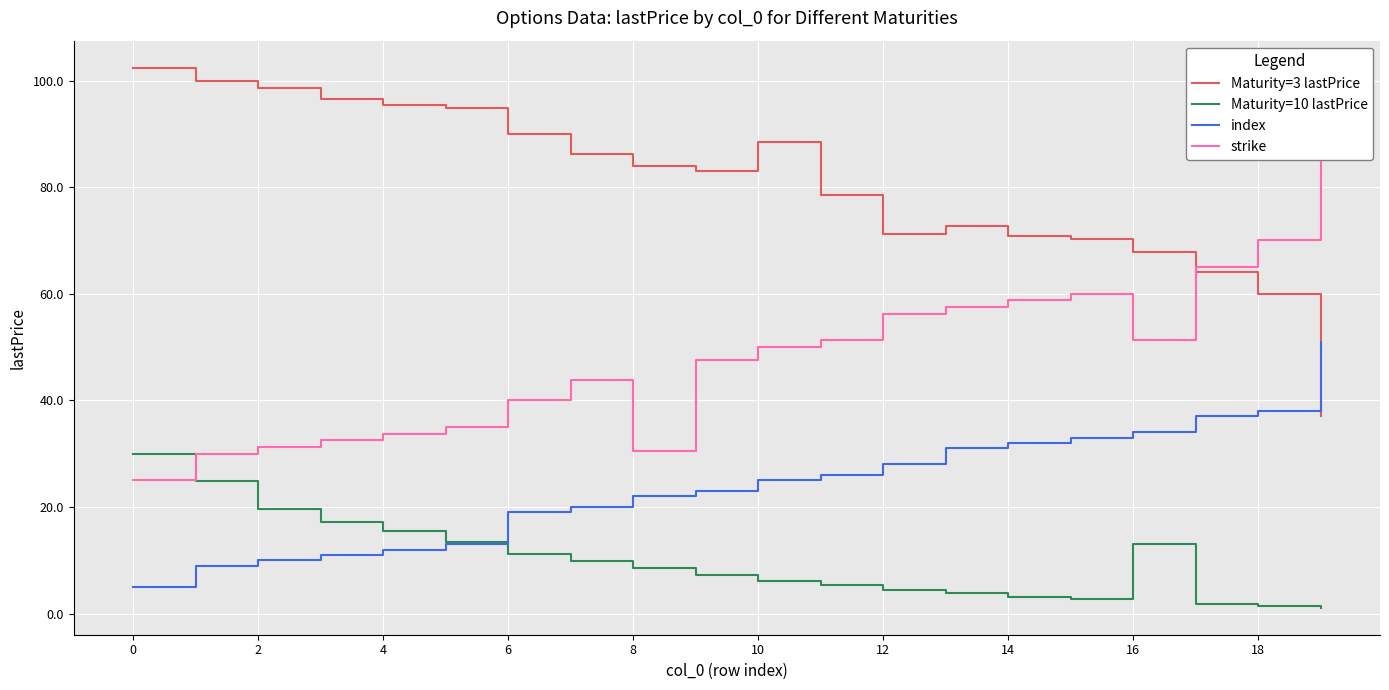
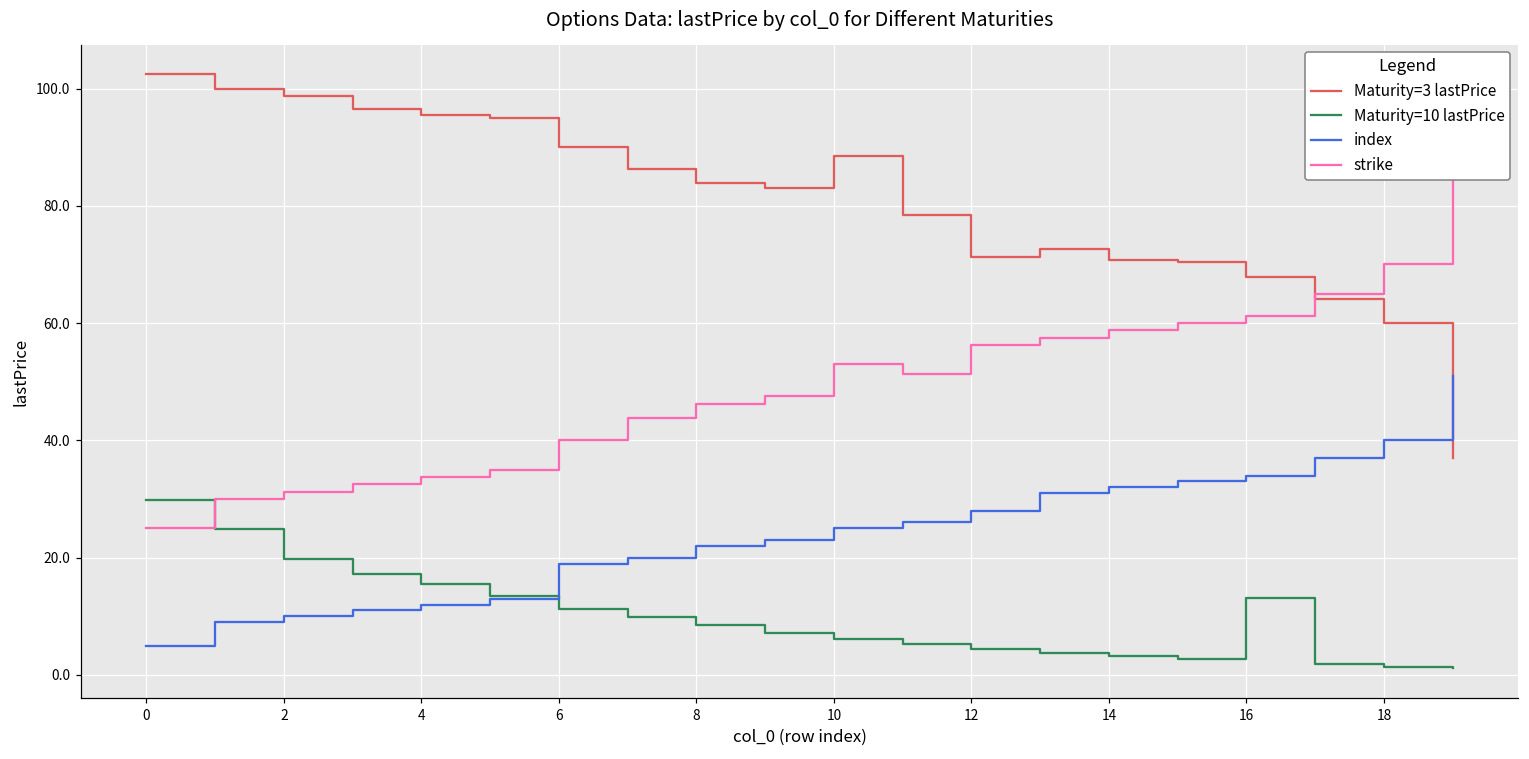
strike, 8: 31 -> 46
strike, 10: 50 -> 53
strike, 16: 51 -> 61
index, 18: 38 -> 40
